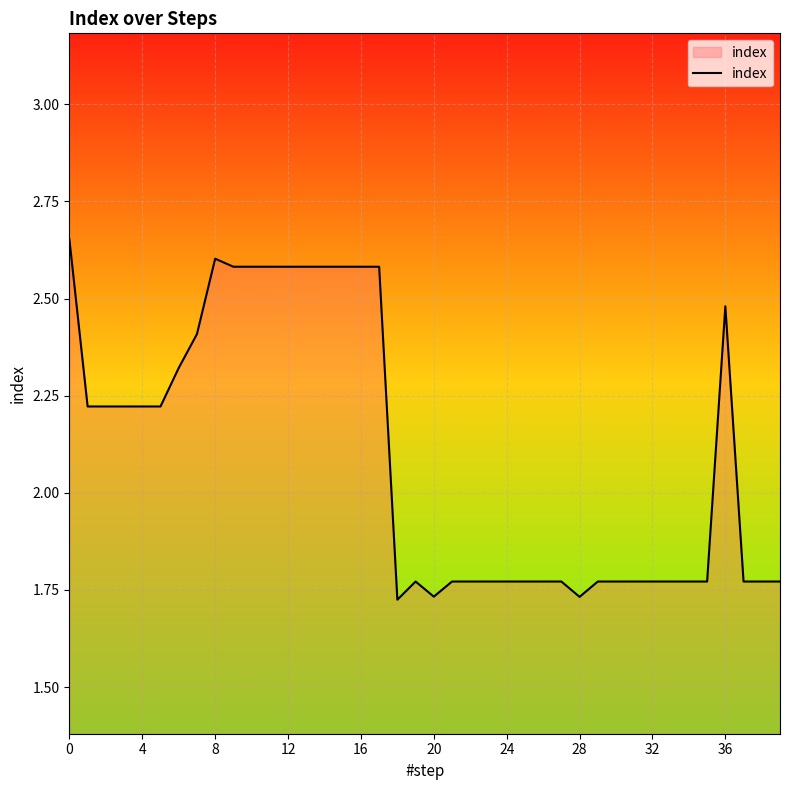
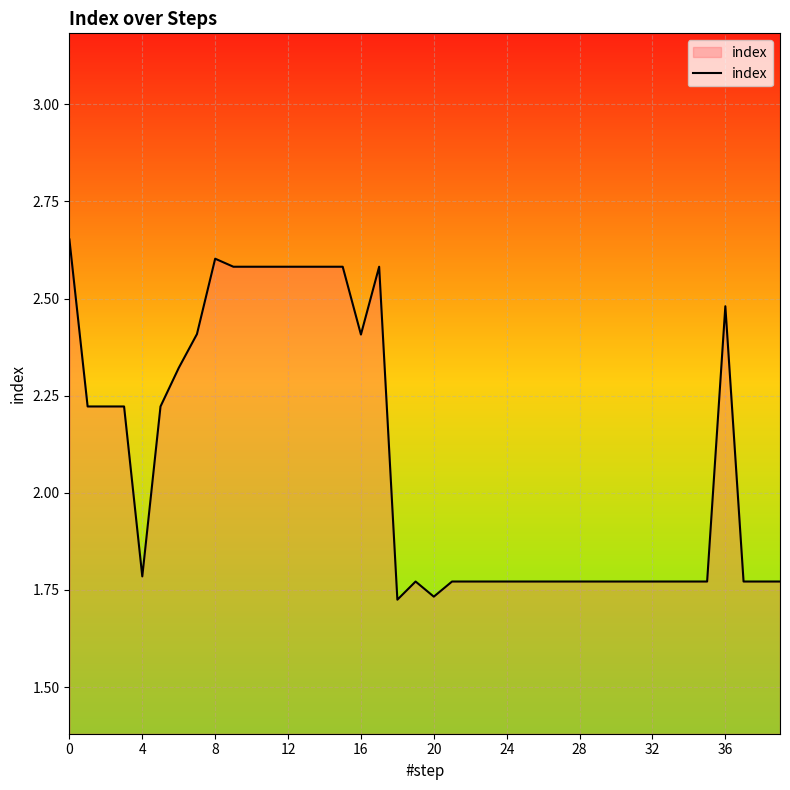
4: 2.22 -> 1.78
16: 2.58 -> 2.41
28: 1.73 -> 1.77
